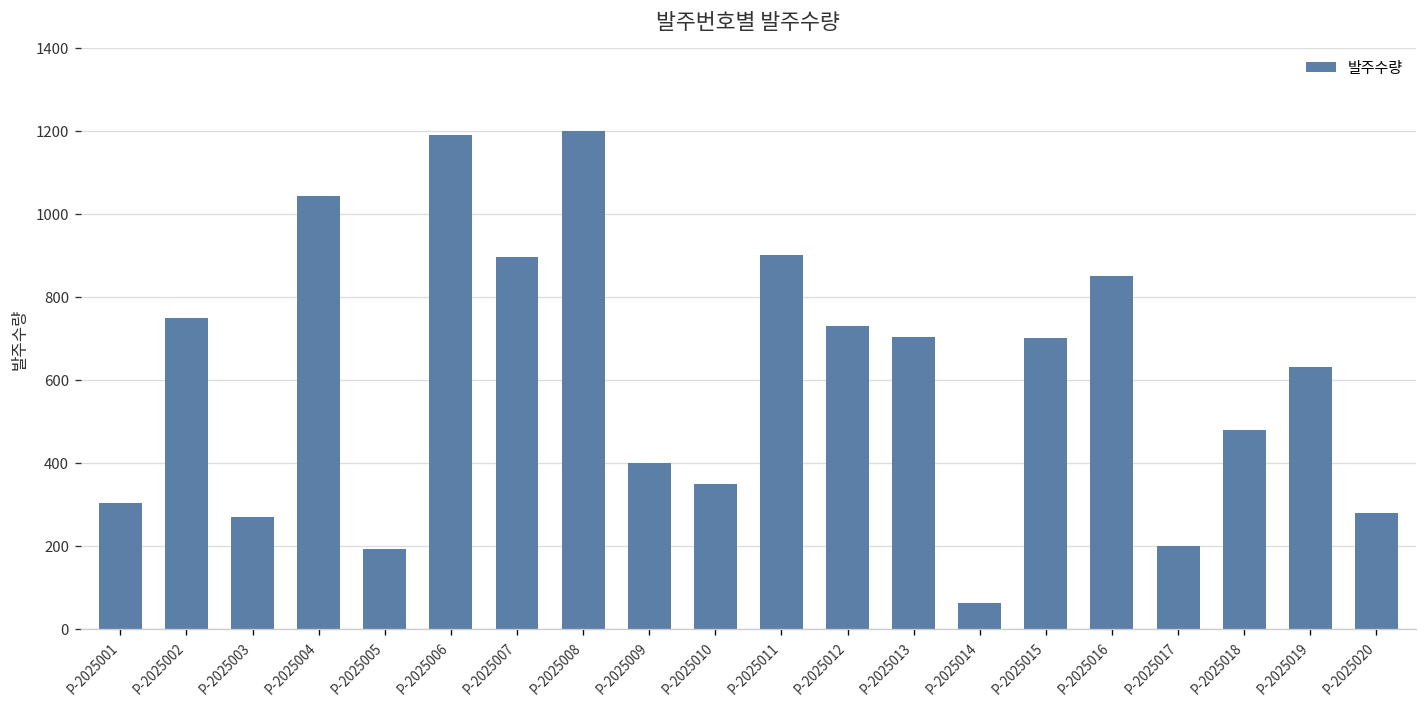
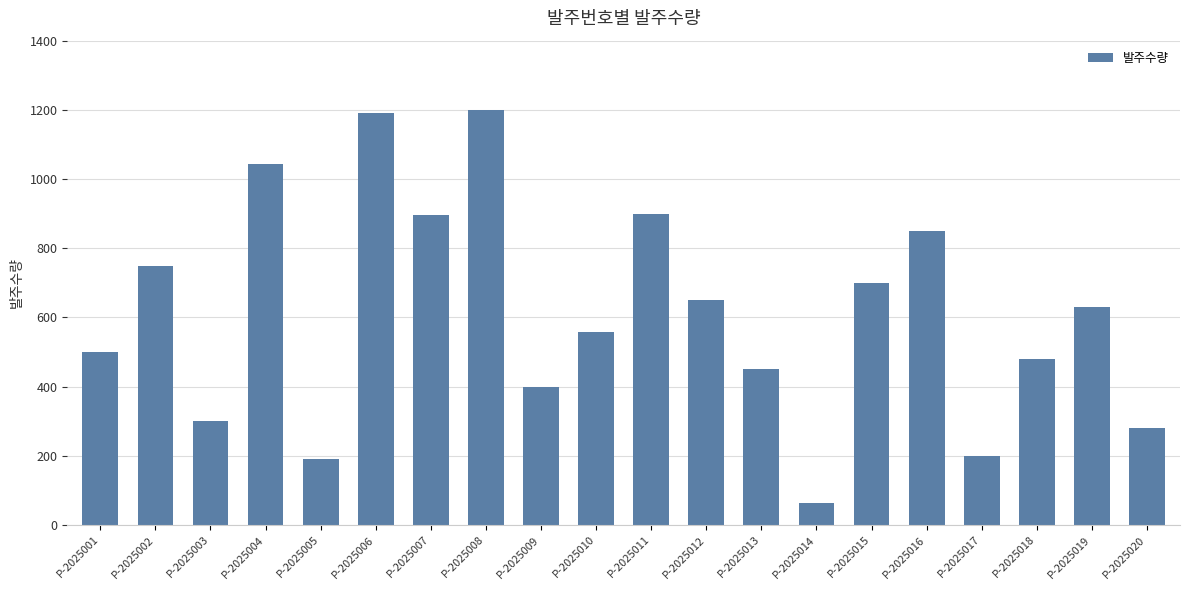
P-2025001: 300 -> 500
P-2025003: 270 -> 300
P-2025010: 350 -> 560
P-2025012: 730 -> 650
P-2025013: 700 -> 450
